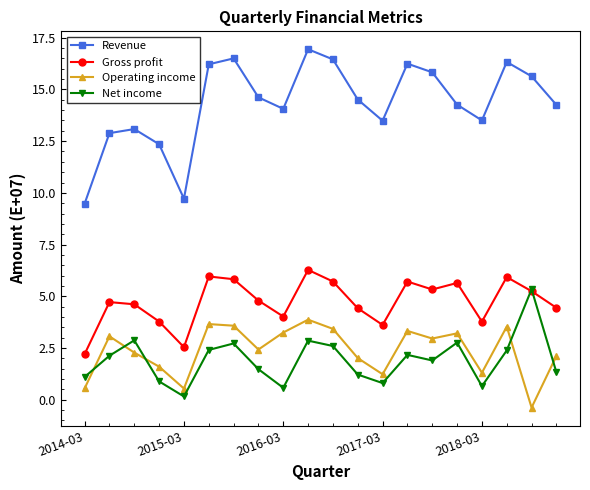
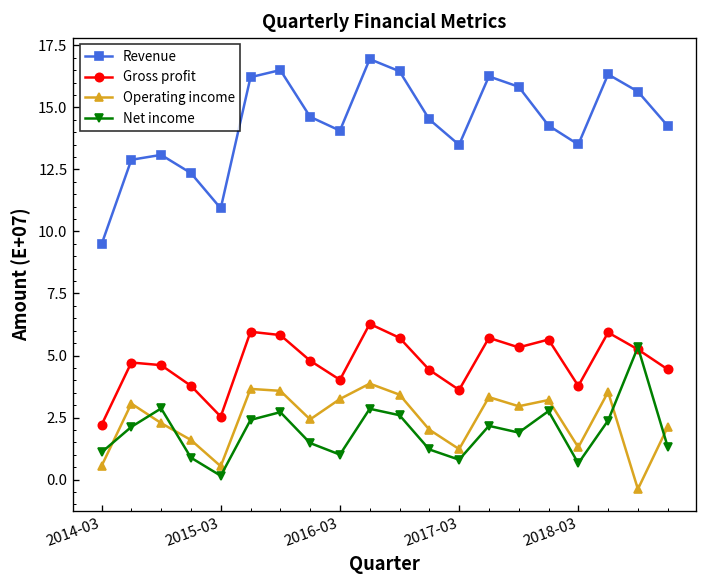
Revenue, 2015-03: 9.7 -> 10.9
Net income, 2016-03: 0.6 -> 1.0
